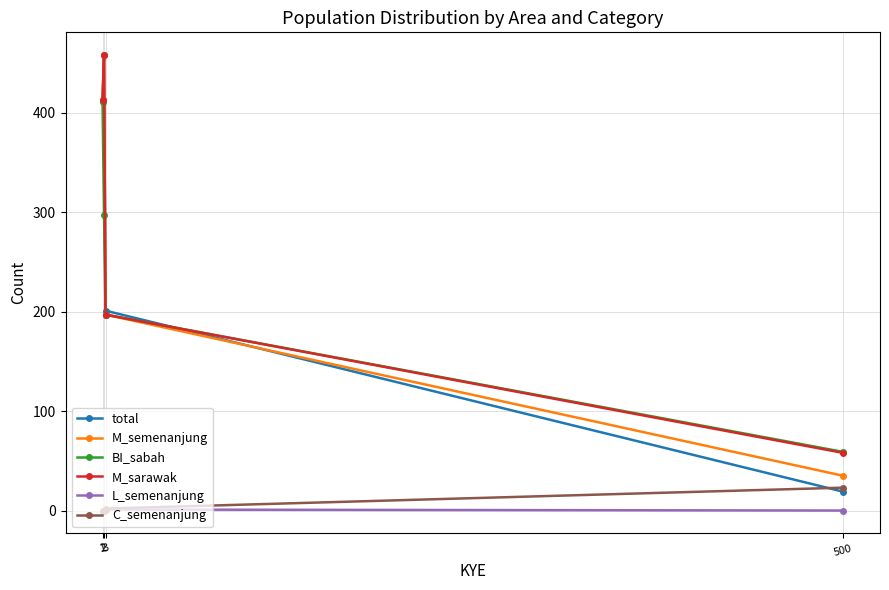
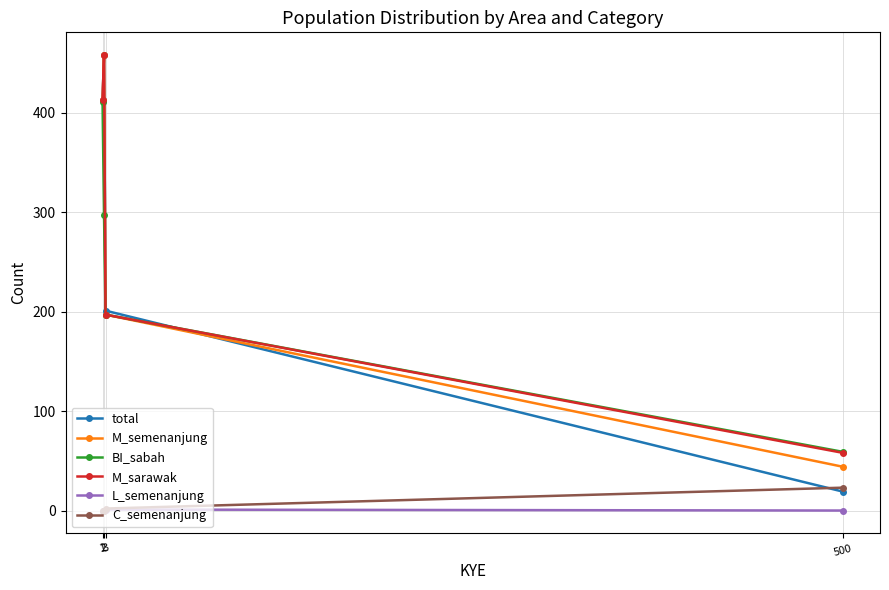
M_semenanjung, 500: 35 -> 44
